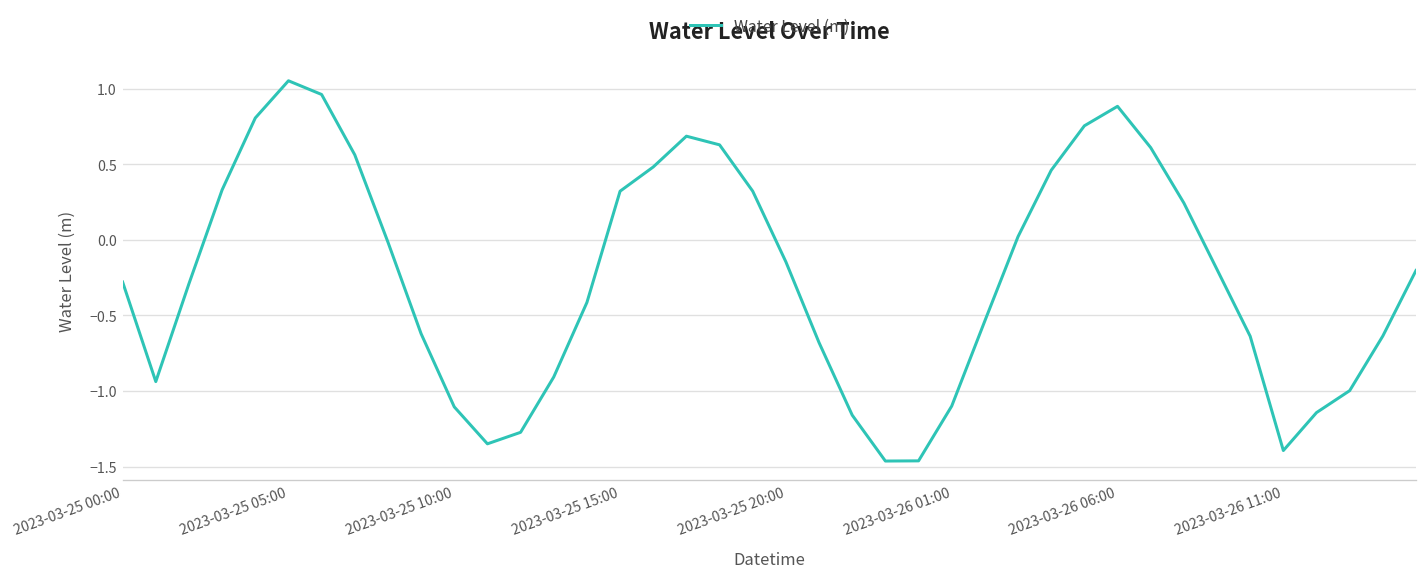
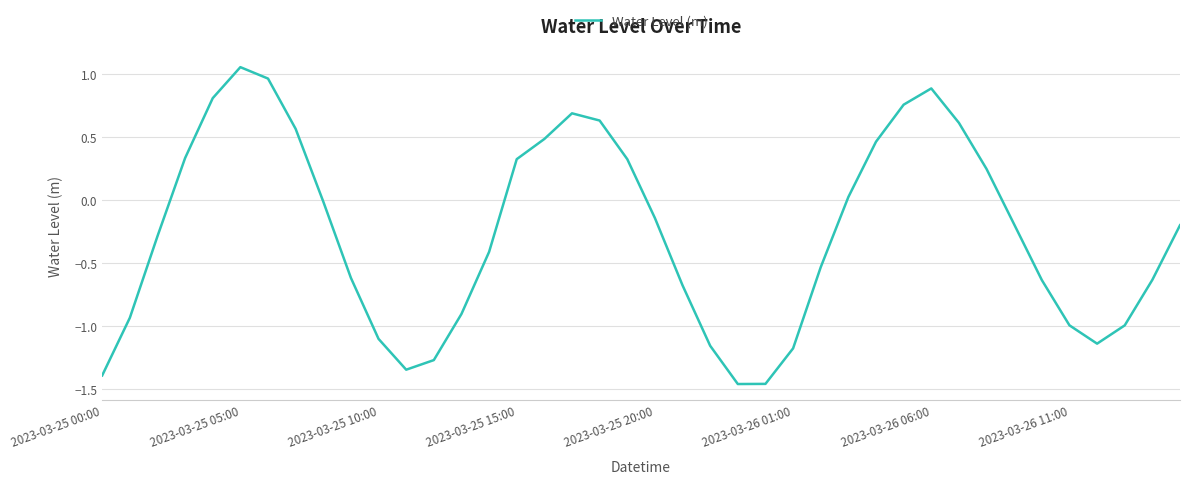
2023-03-25 00:00: -0.28 -> -1.39
2023-03-26 01:00: -1.10 -> -1.18
2023-03-26 11:00: -1.39 -> -1.00
